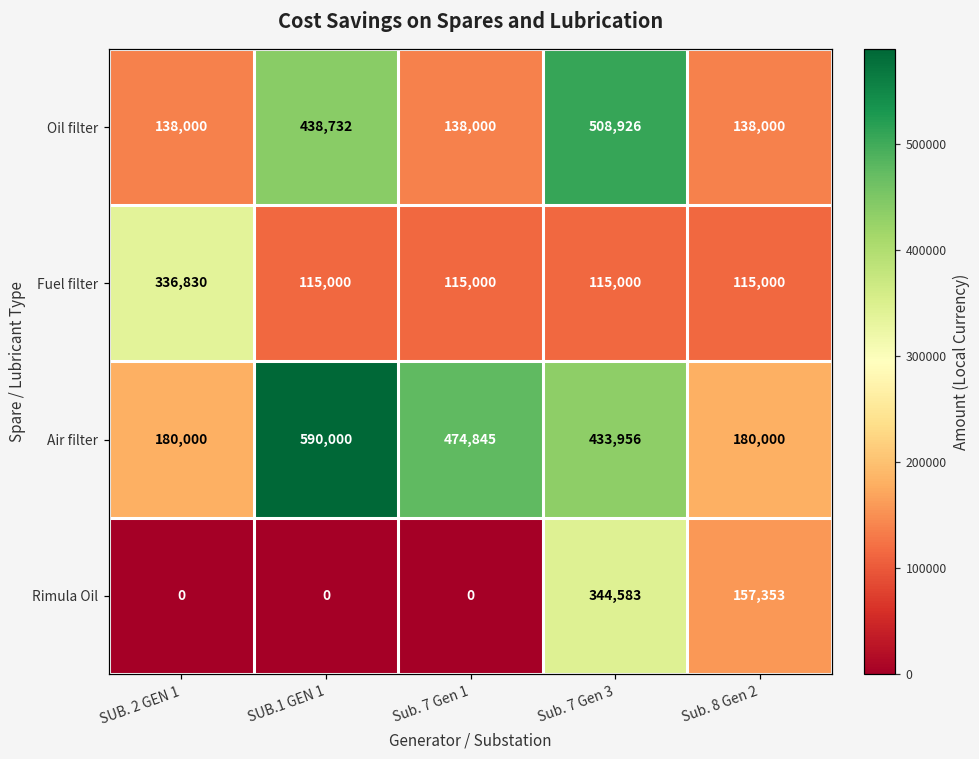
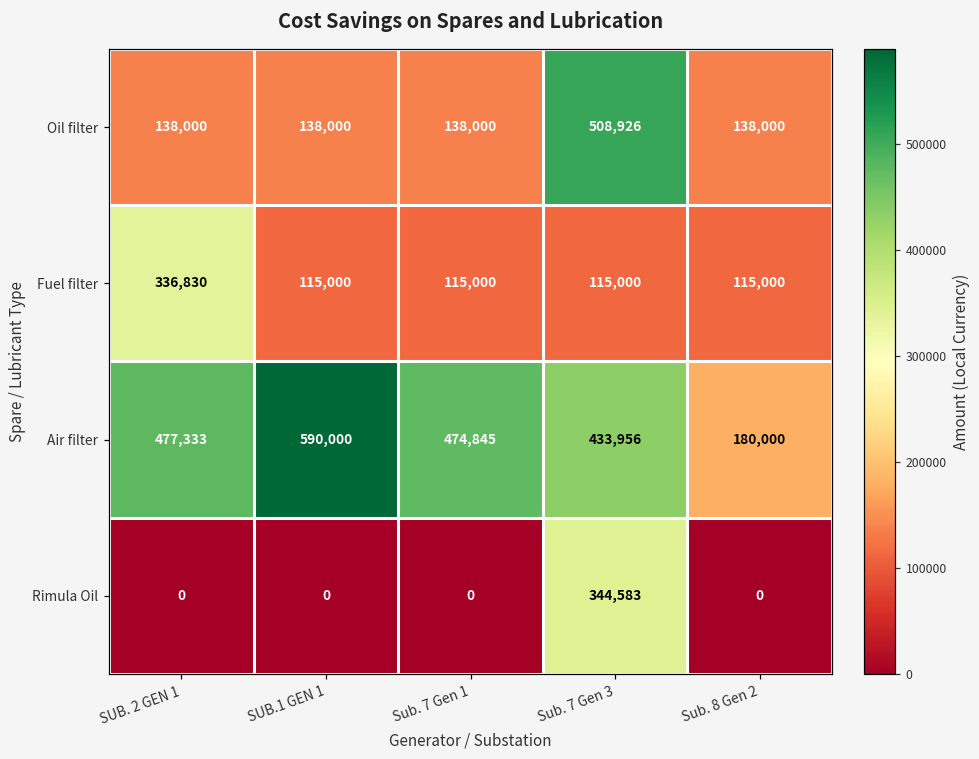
Oil filter, SUB.1 GEN 1: 438,732 -> 138,000
Air filter, SUB. 2 GEN 1: 180,000 -> 477,333
Rimula Oil, Sub. 8 Gen 2: 157,353 -> 0
